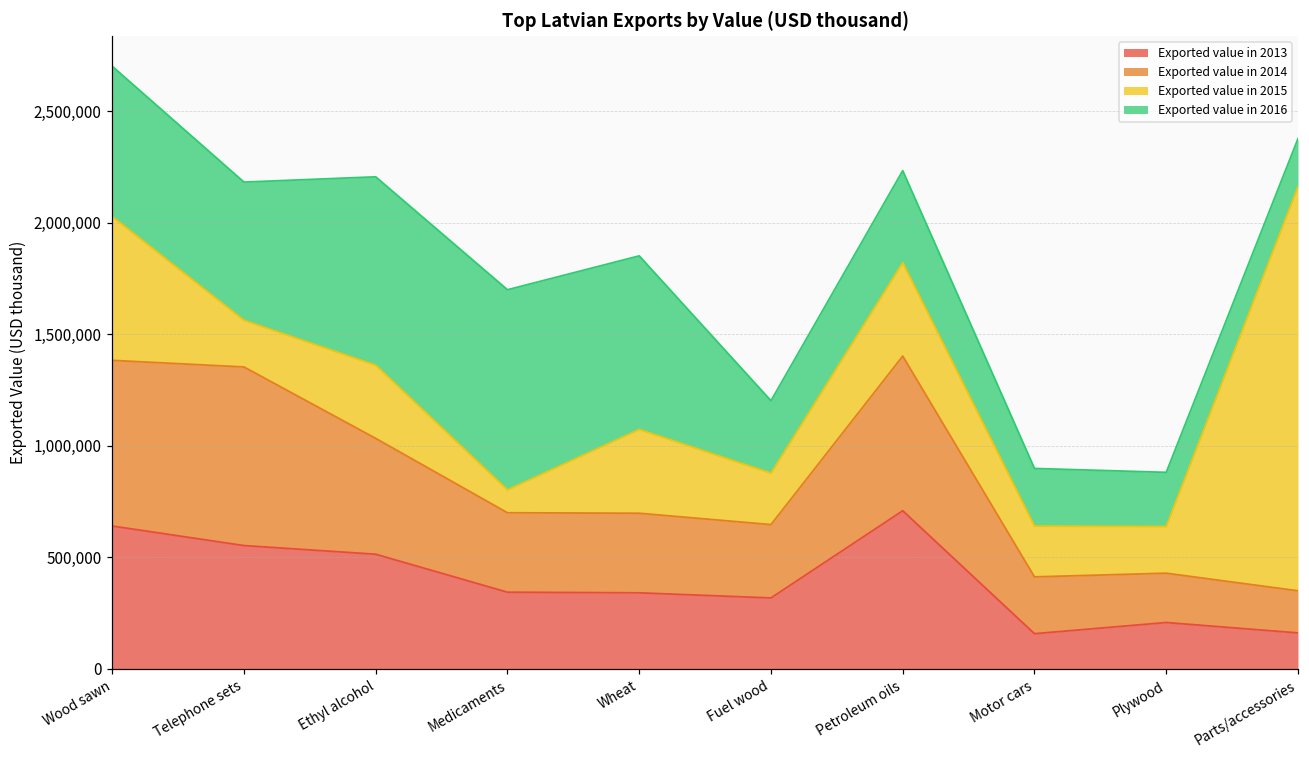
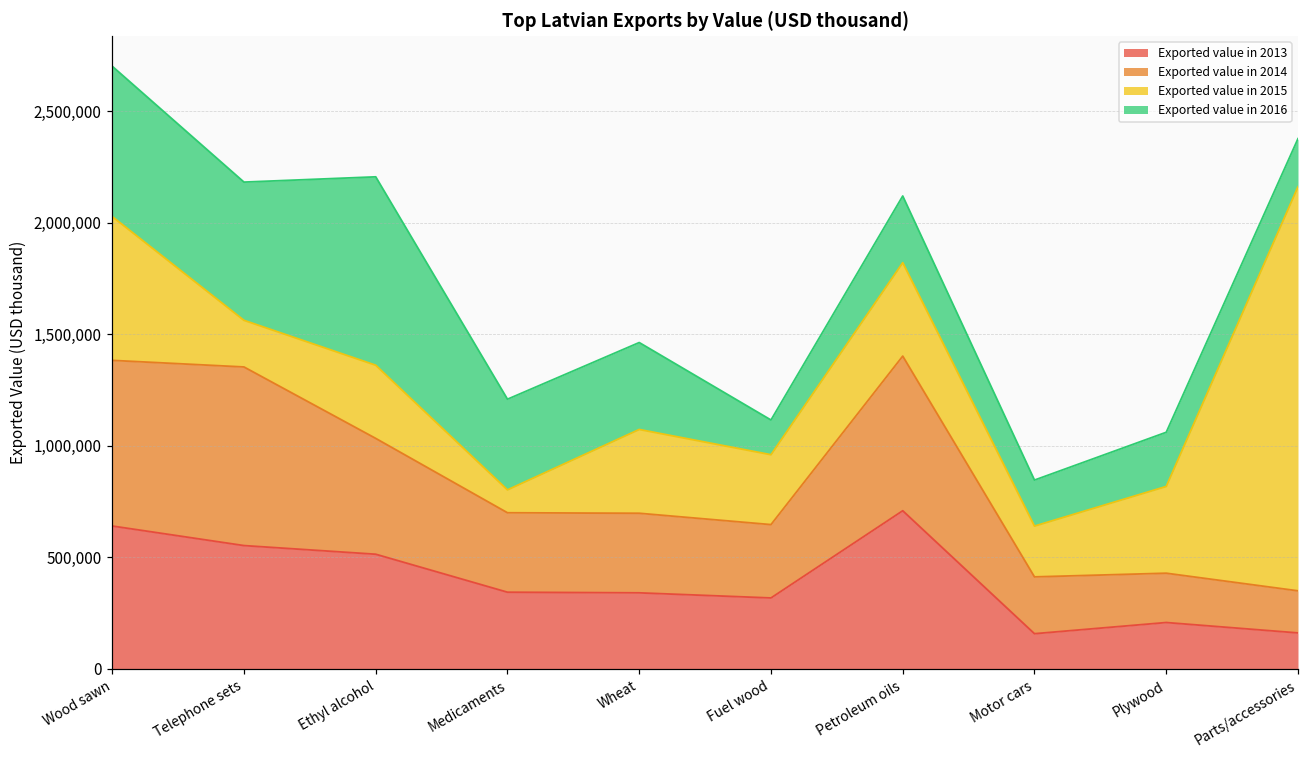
Exported value in 2016, Medicaments: 900,000 -> 410,000
Exported value in 2016, Wheat: 780,000 -> 390,000
Exported value in 2015, Fuel wood: 230,000 -> 310,000
Exported value in 2016, Fuel wood: 320,000 -> 160,000
Exported value in 2016, Petroleum oils: 410,000 -> 300,000
Exported value in 2016, Motor cars: 260,000 -> 210,000
Exported value in 2015, Plywood: 210,000 -> 390,000
